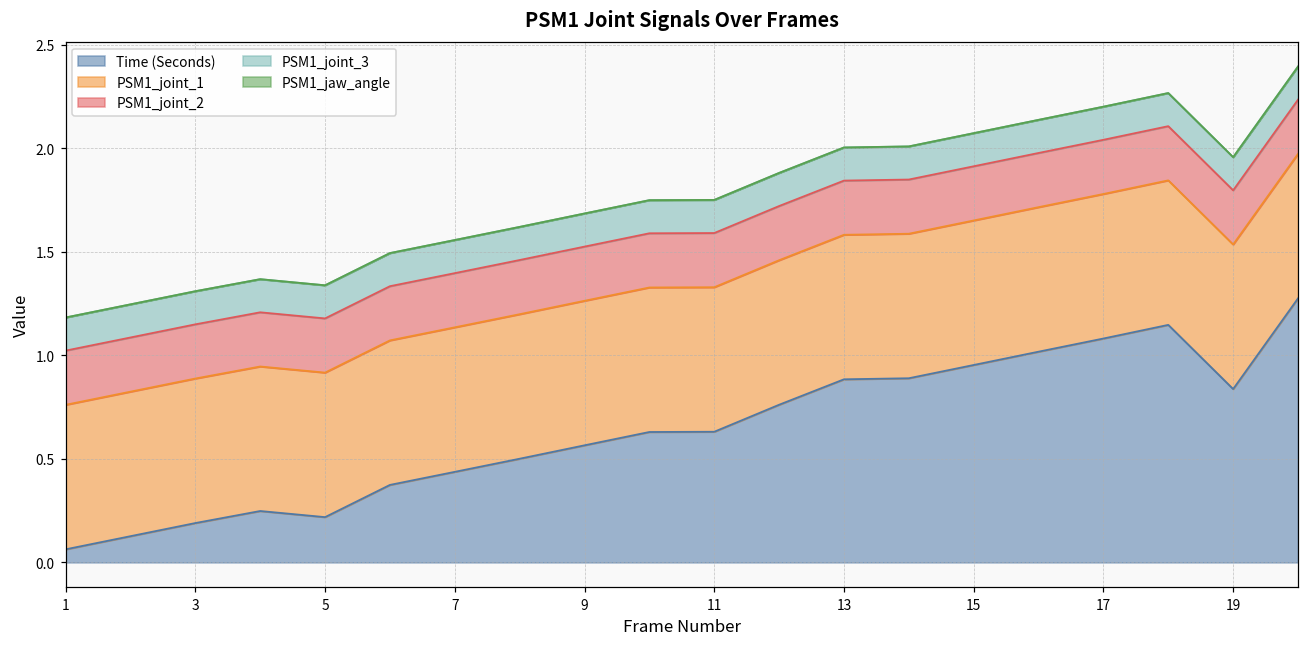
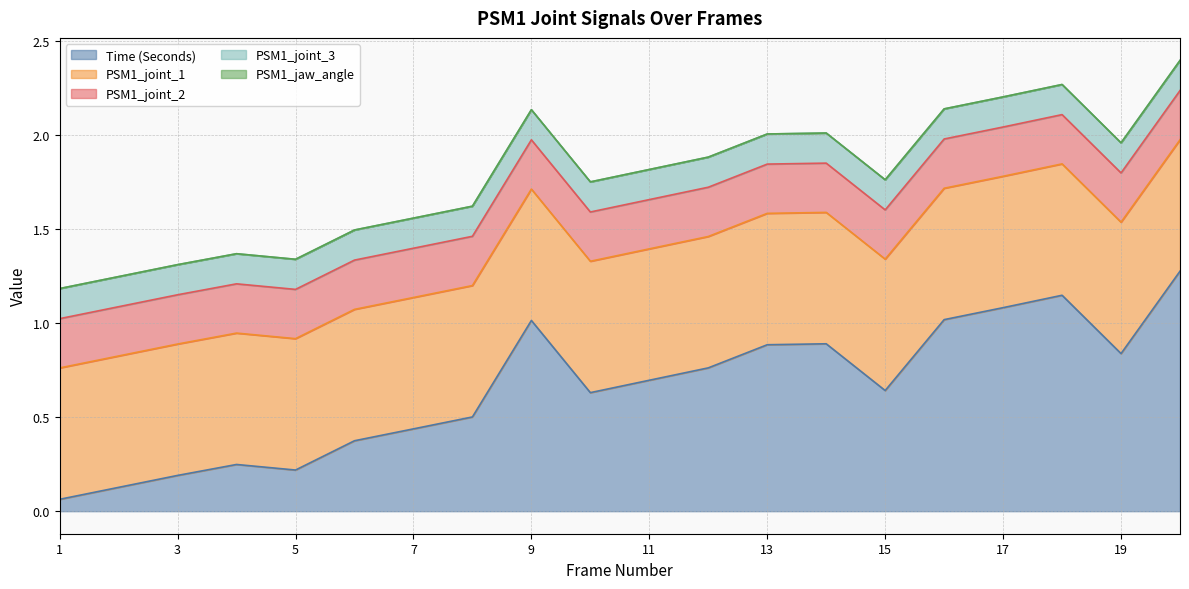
Time (Seconds), 9: 0.57 -> 1.01
Time (Seconds), 11: 0.63 -> 0.70
Time (Seconds), 15: 0.95 -> 0.64
